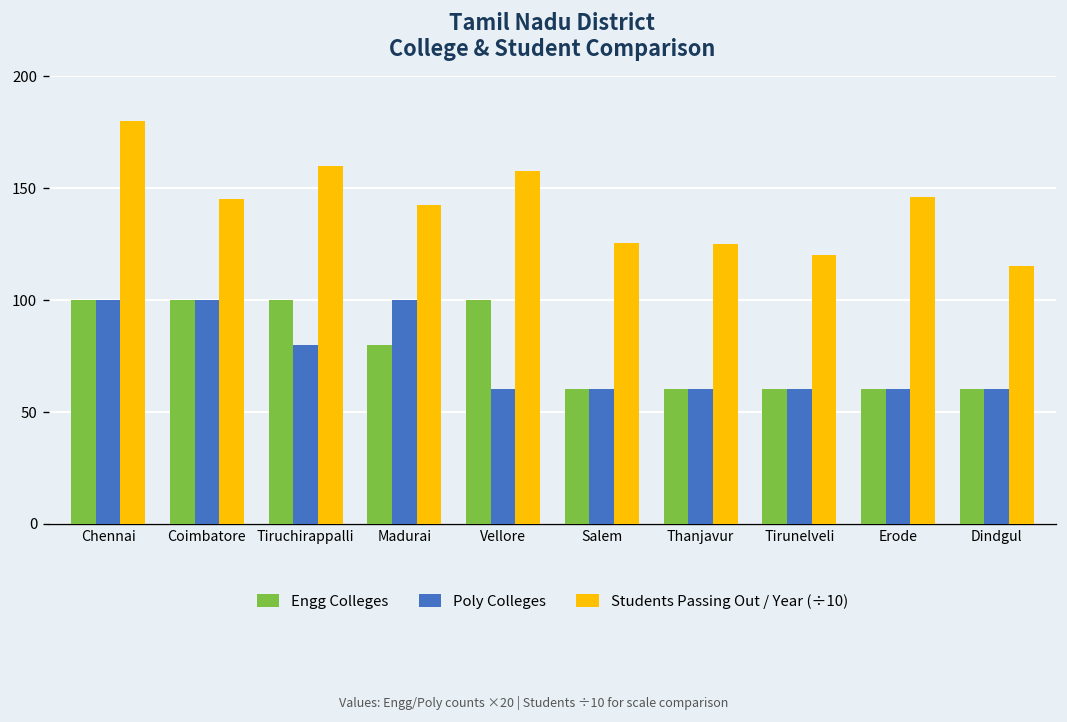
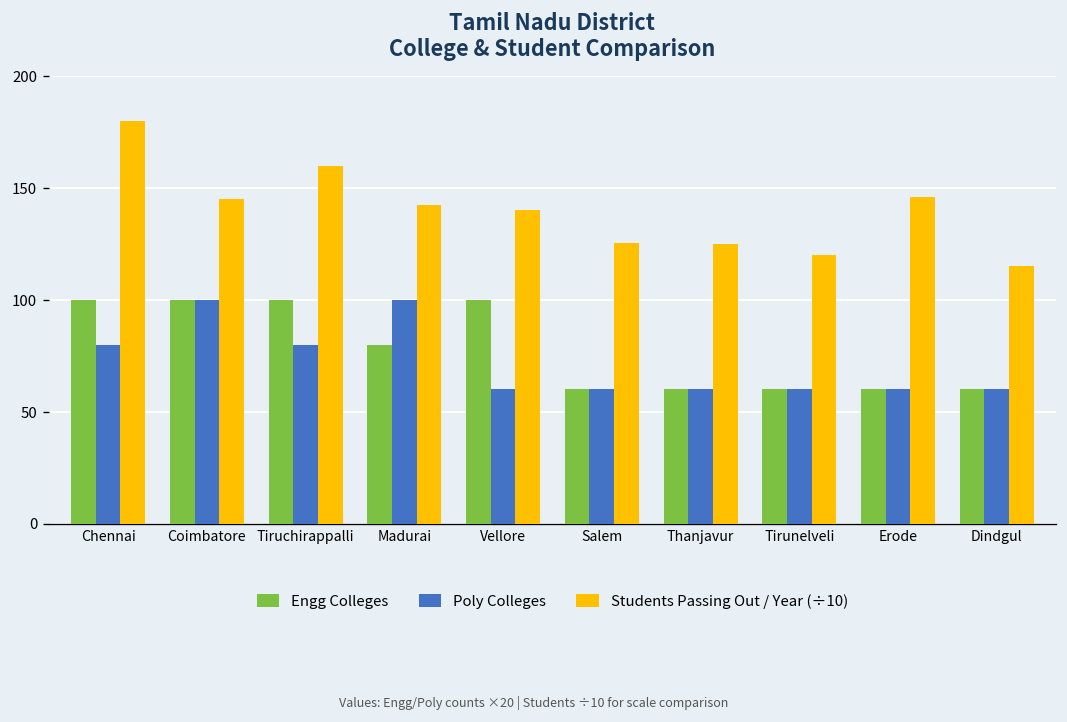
Poly Colleges, Chennai: 100 -> 80
Students Passing Out / Year (÷10), Vellore: 158 -> 140
